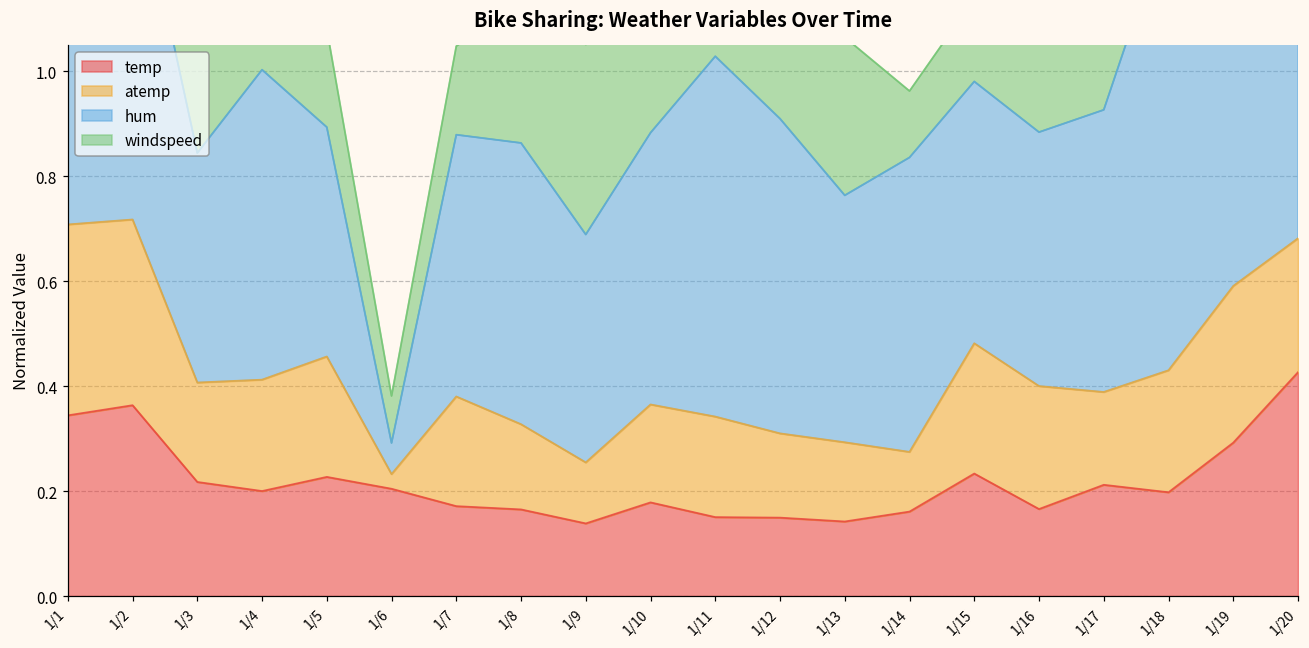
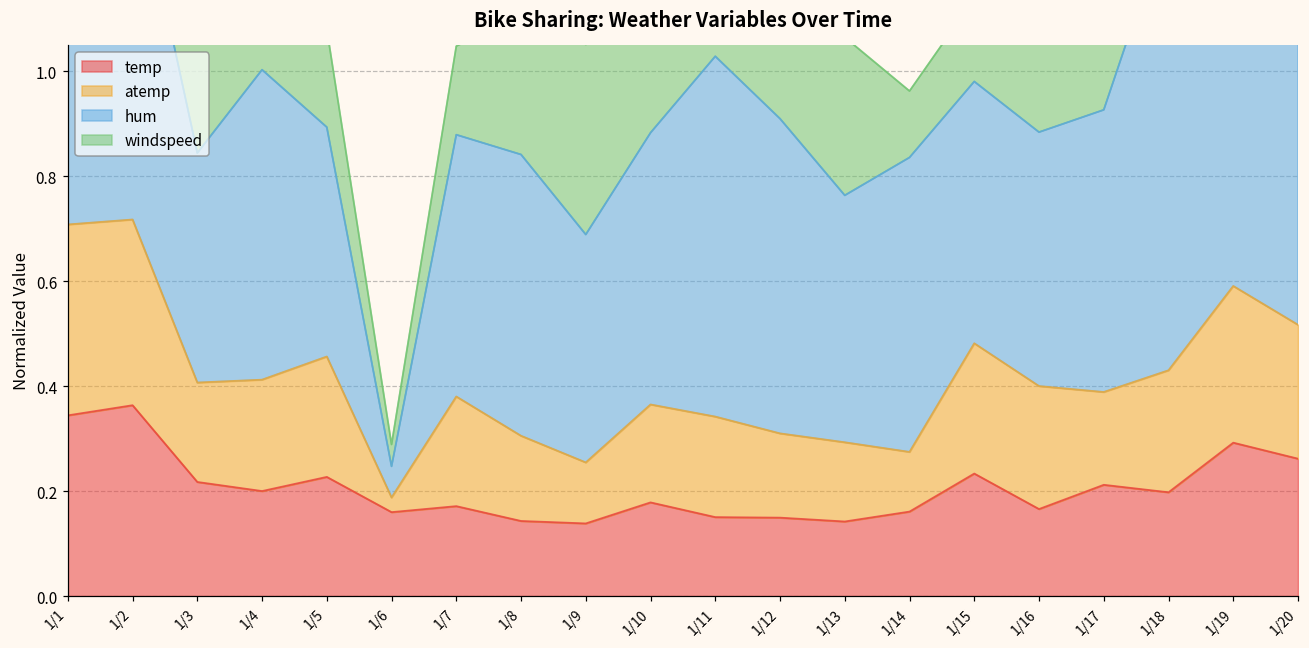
temp, 1/6: 0.20 -> 0.16
windspeed, 1/6: 0.09 -> 0.04
temp, 1/8: 0.17 -> 0.14
temp, 1/20: 0.43 -> 0.26
